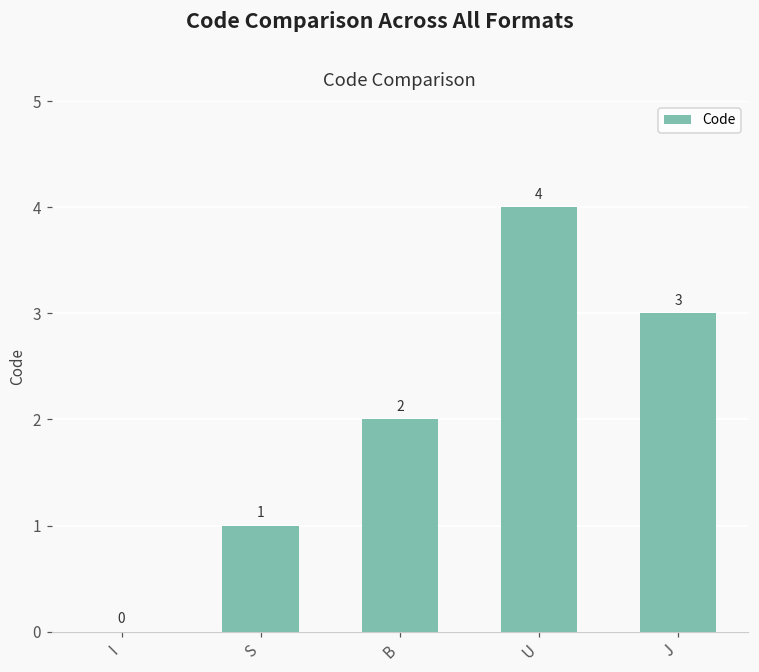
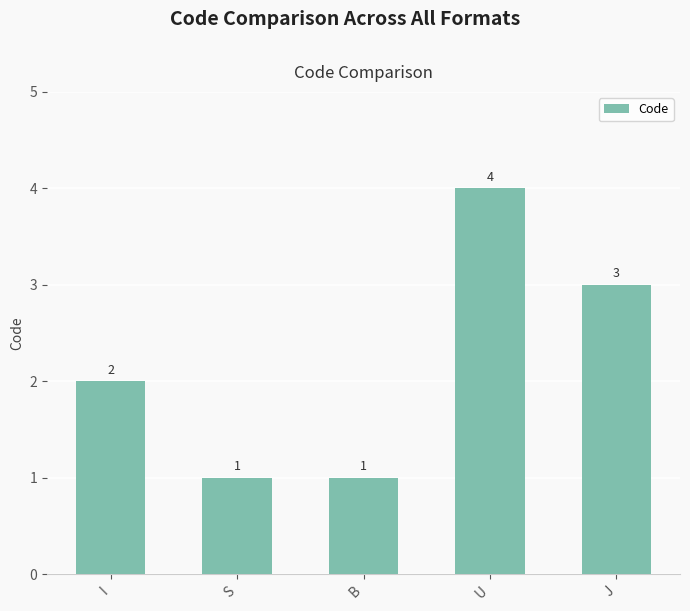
I: 0 -> 2
B: 2 -> 1
